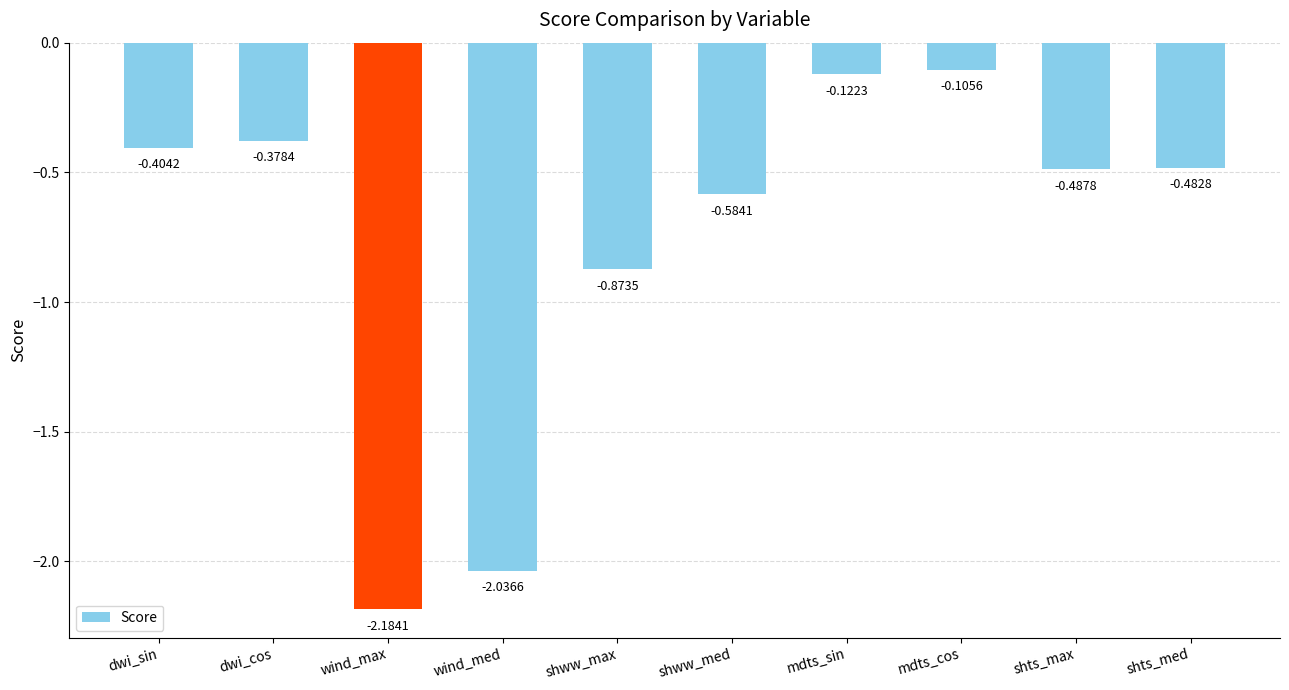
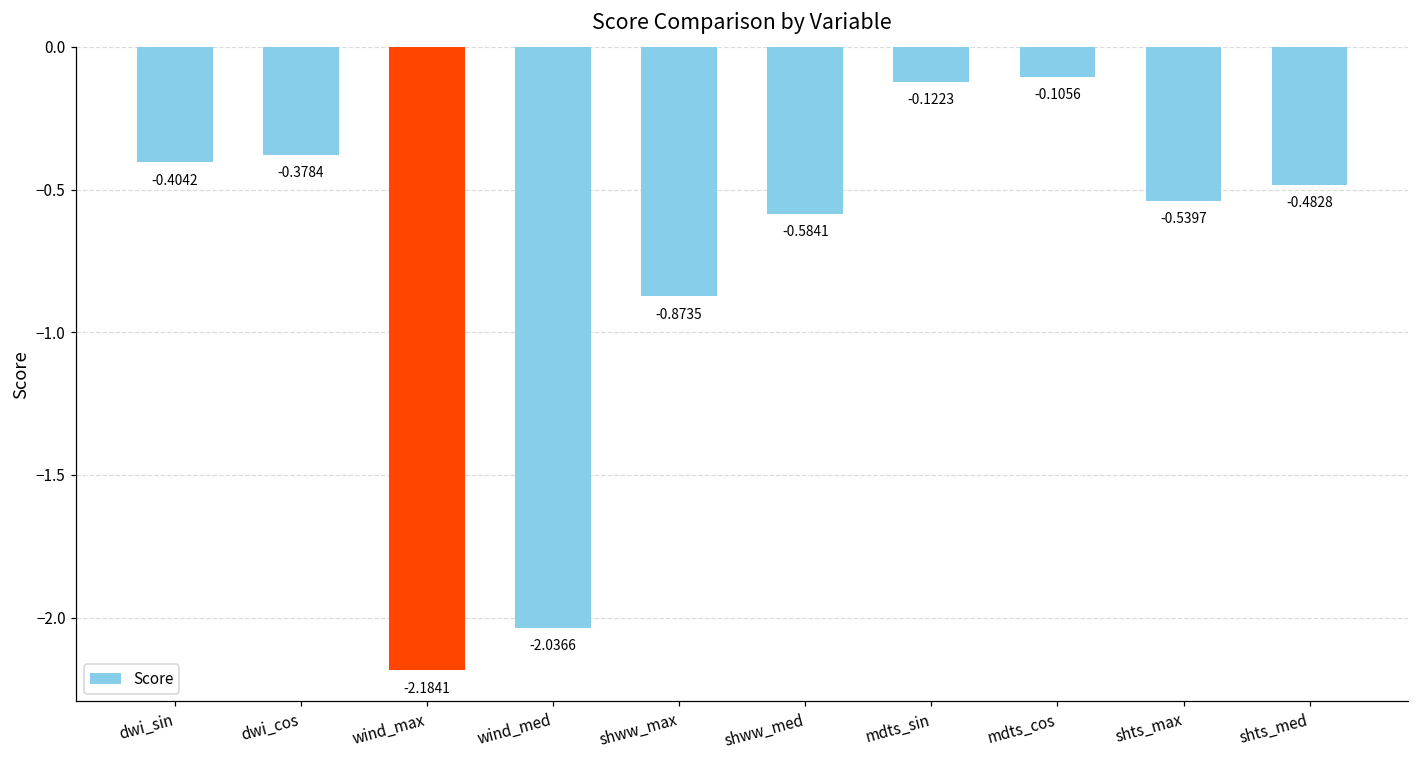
shts_max: -0.4878 -> -0.5397
